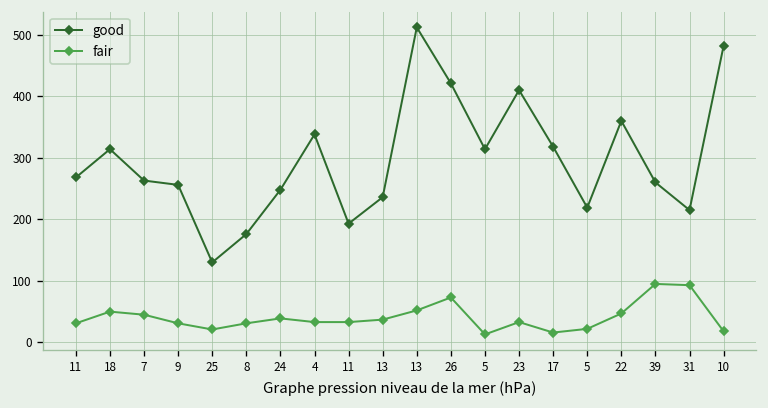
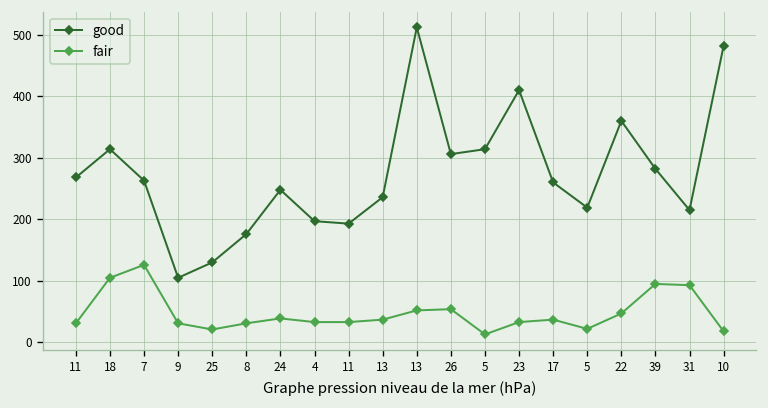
fair, 18: 50 -> 110
fair, 7: 50 -> 130
good, 9: 260 -> 110
good, 4: 340 -> 200
good, 26: 420 -> 310
fair, 26: 70 -> 50
good, 17: 320 -> 260
fair, 17: 20 -> 40
good, 39: 260 -> 280
